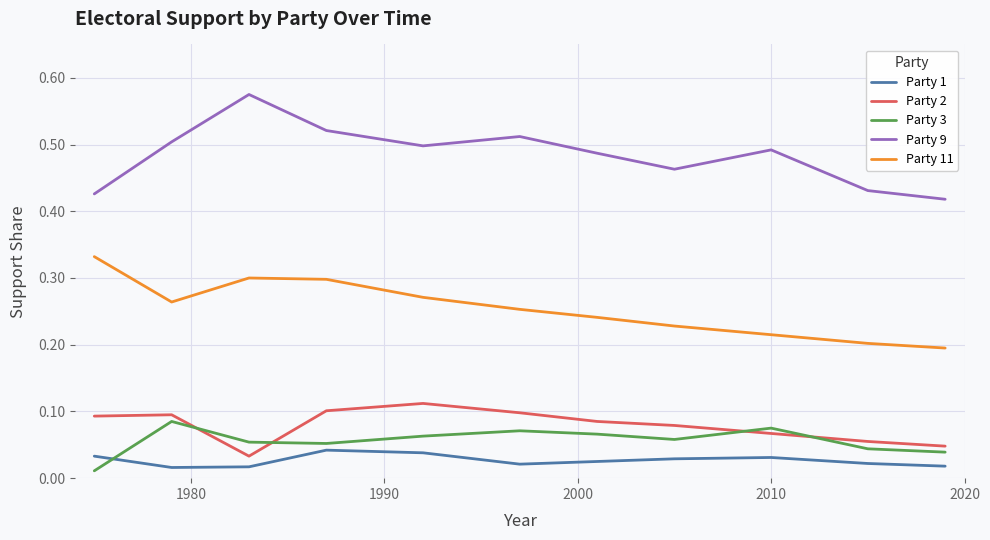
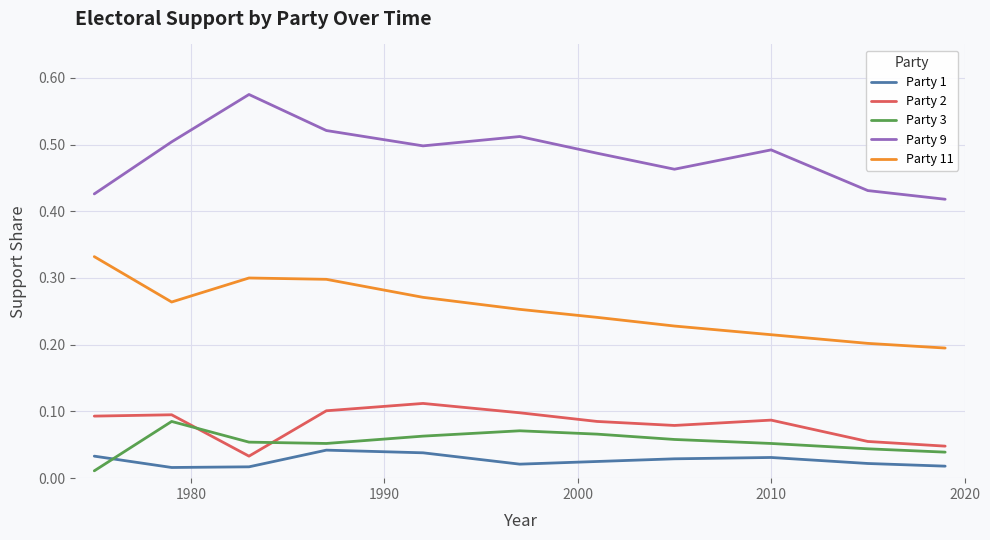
Party 2, 2010: 0.07 -> 0.09
Party 3, 2010: 0.08 -> 0.05
